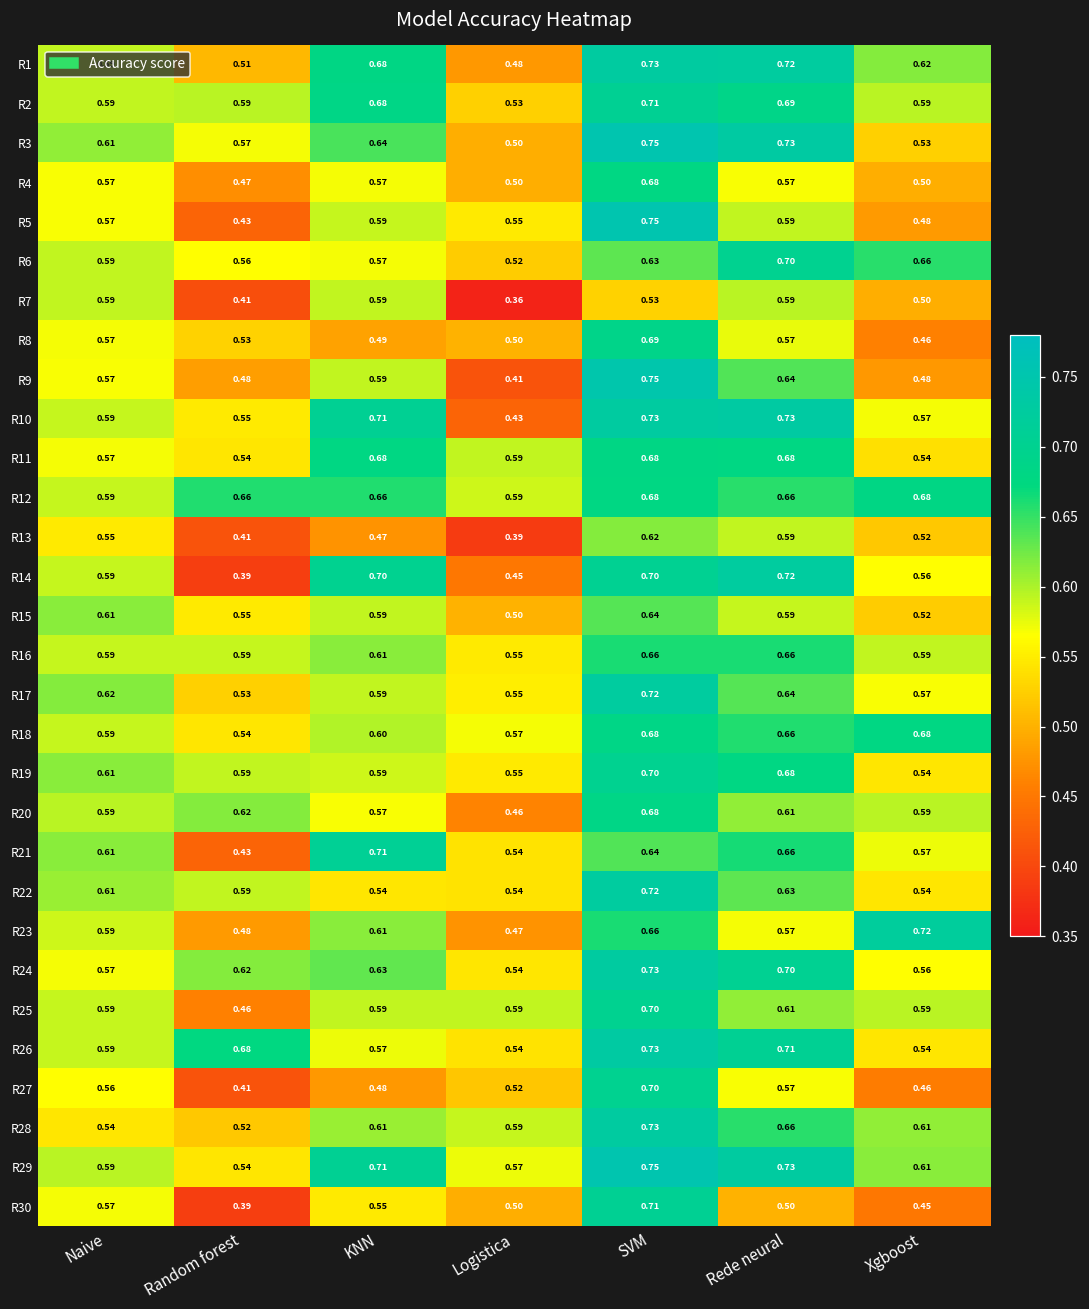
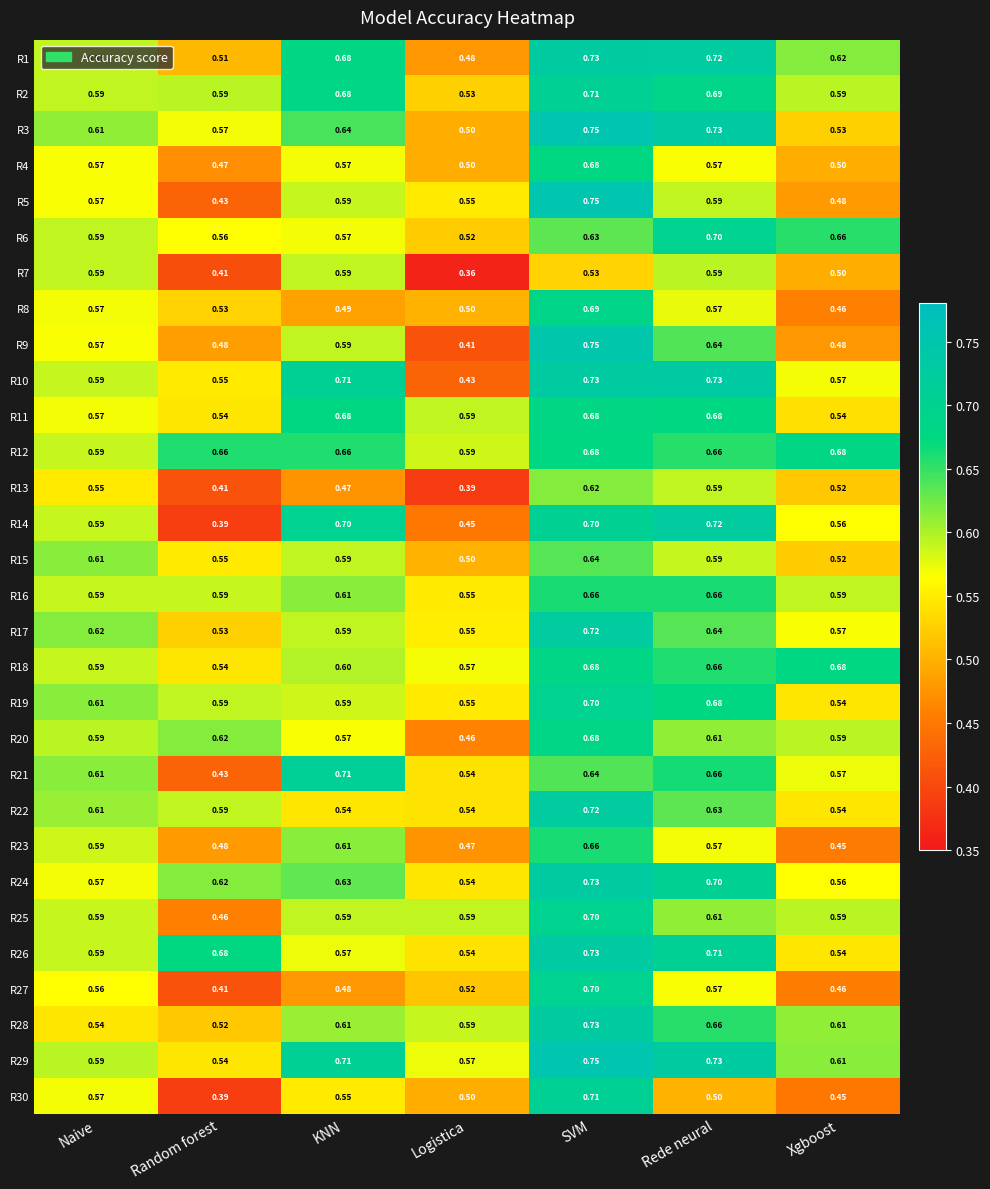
R23, Xgboost: 0.72 -> 0.45
